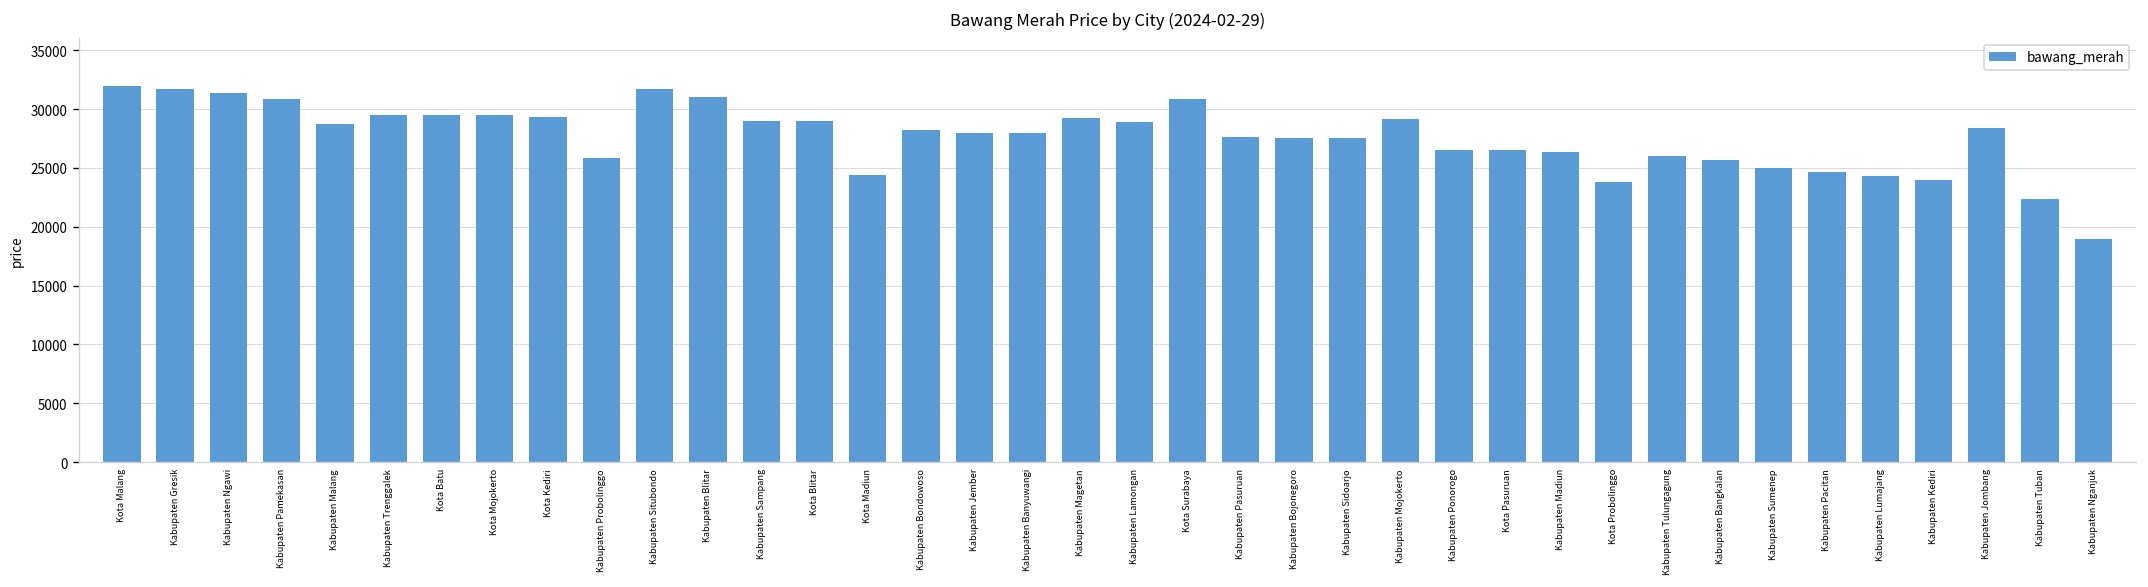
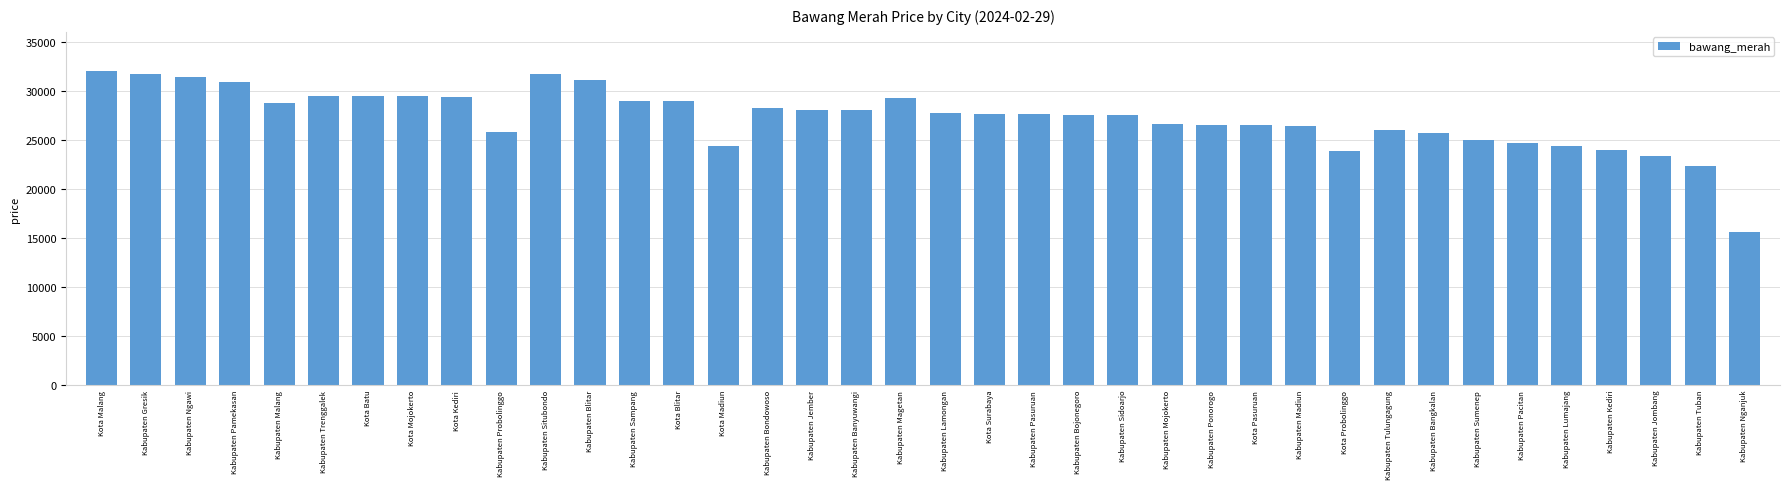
Kabupaten Lamongan: 29000 -> 28000
Kota Surabaya: 31000 -> 28000
Kabupaten Mojokerto: 29000 -> 27000
Kabupaten Jombang: 28000 -> 23000
Kabupaten Nganjuk: 19000 -> 16000
